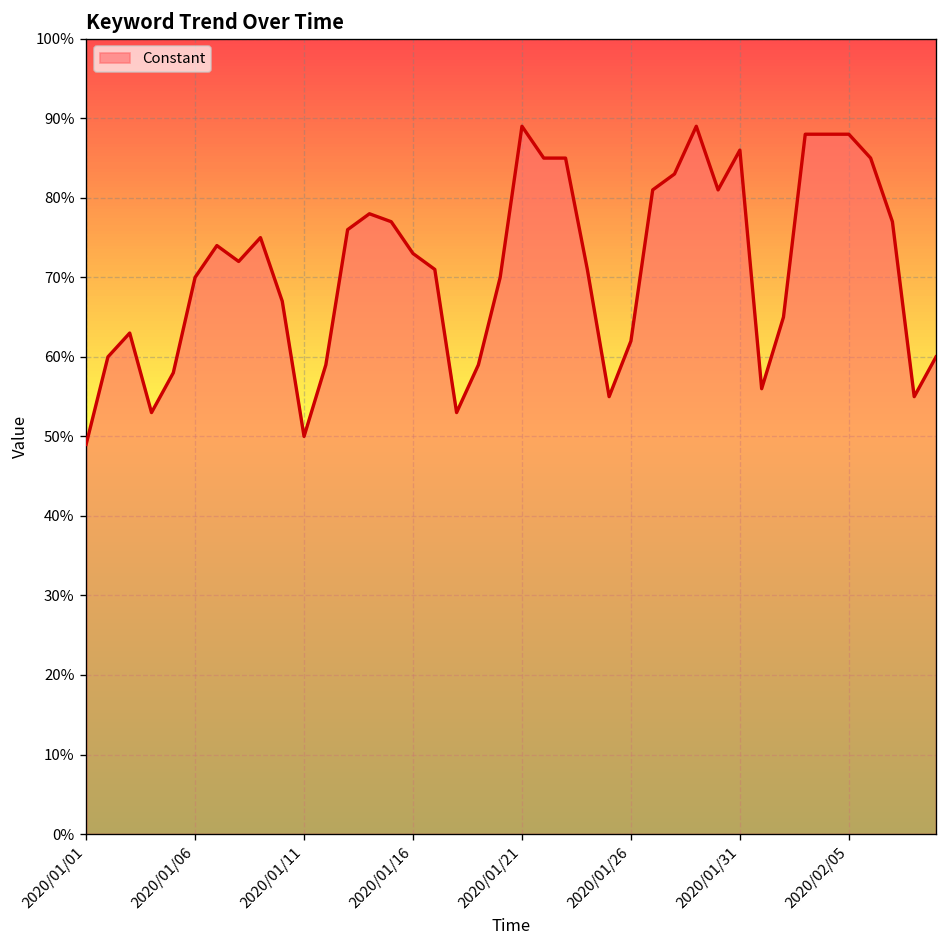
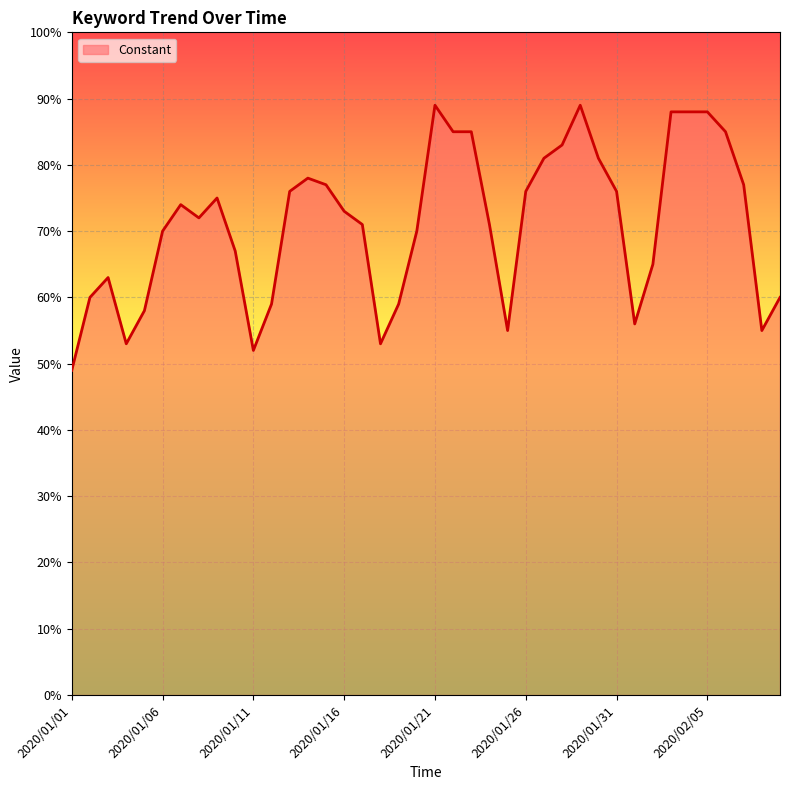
2020/01/11: 50% -> 52%
2020/01/26: 62% -> 76%
2020/01/31: 86% -> 76%
